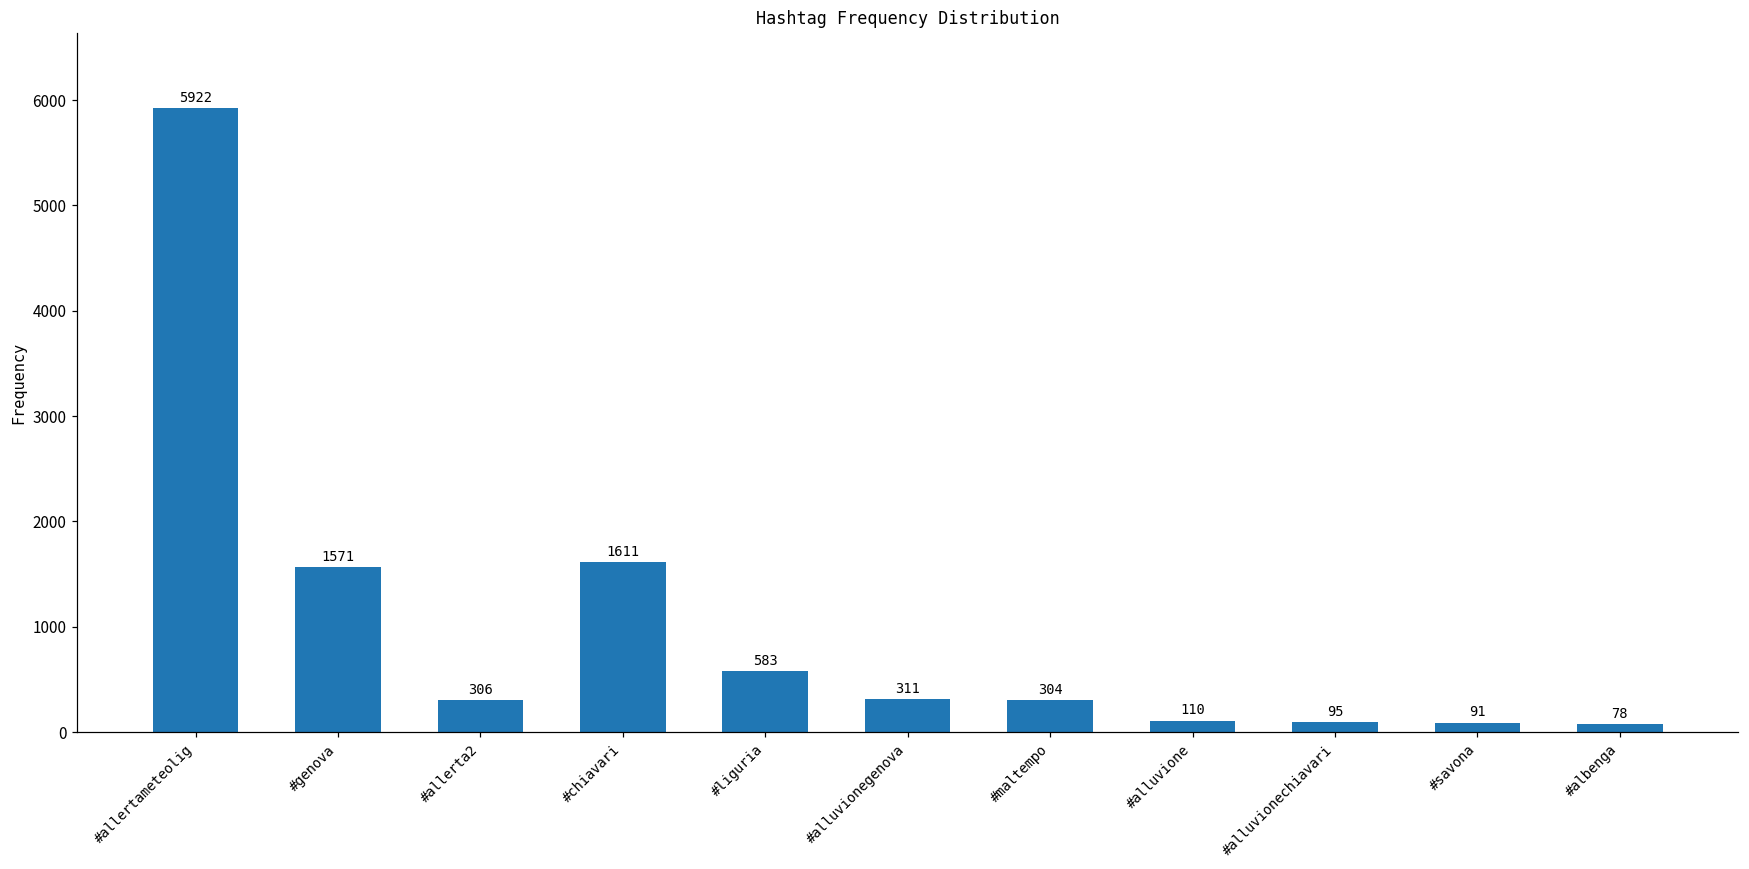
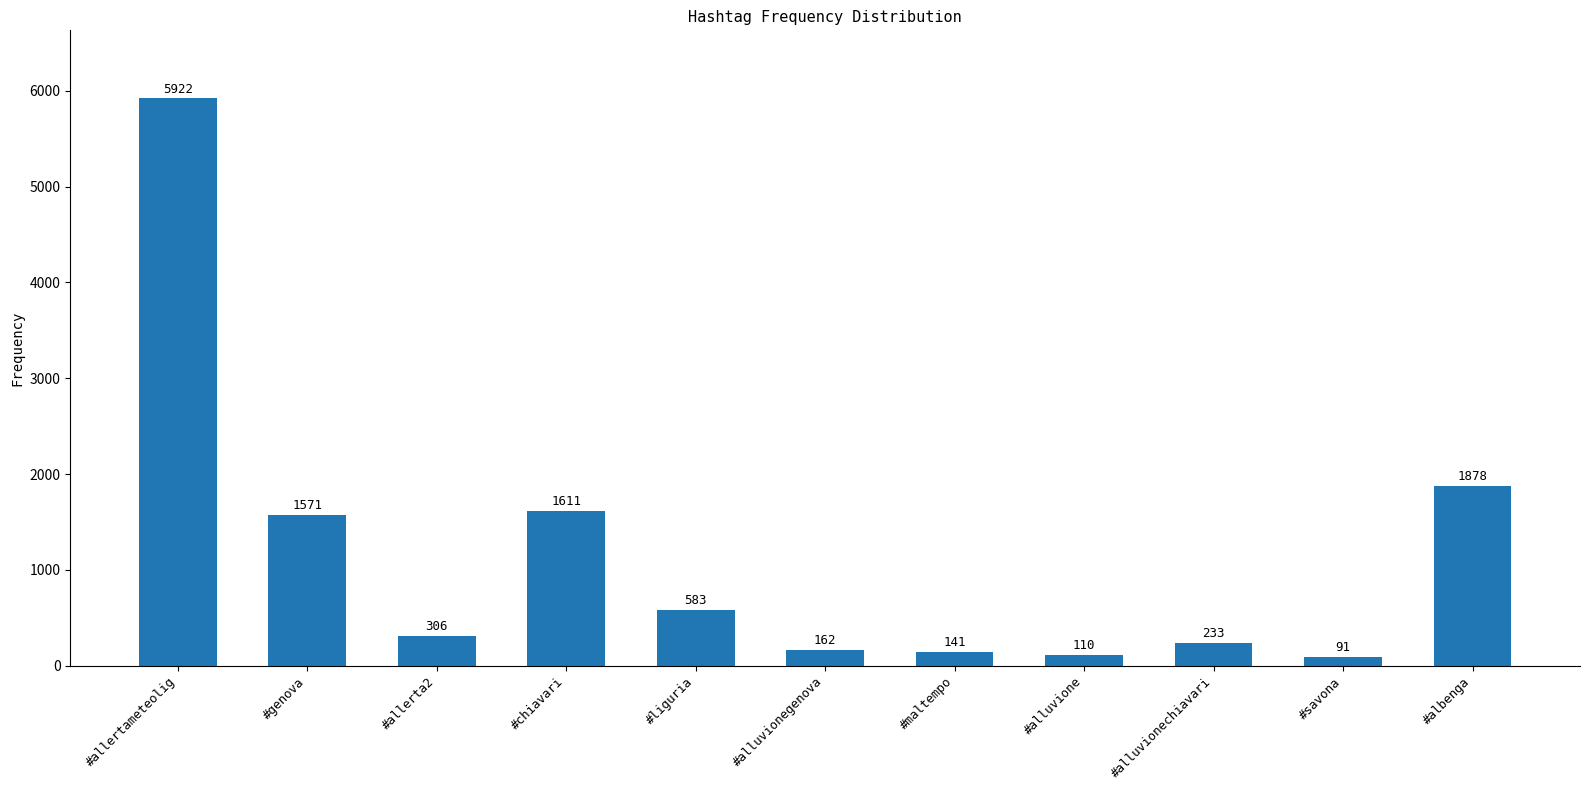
#alluvionegenova: 311 -> 162
#maltempo: 304 -> 141
#alluvionechiavari: 95 -> 233
#albenga: 78 -> 1878
